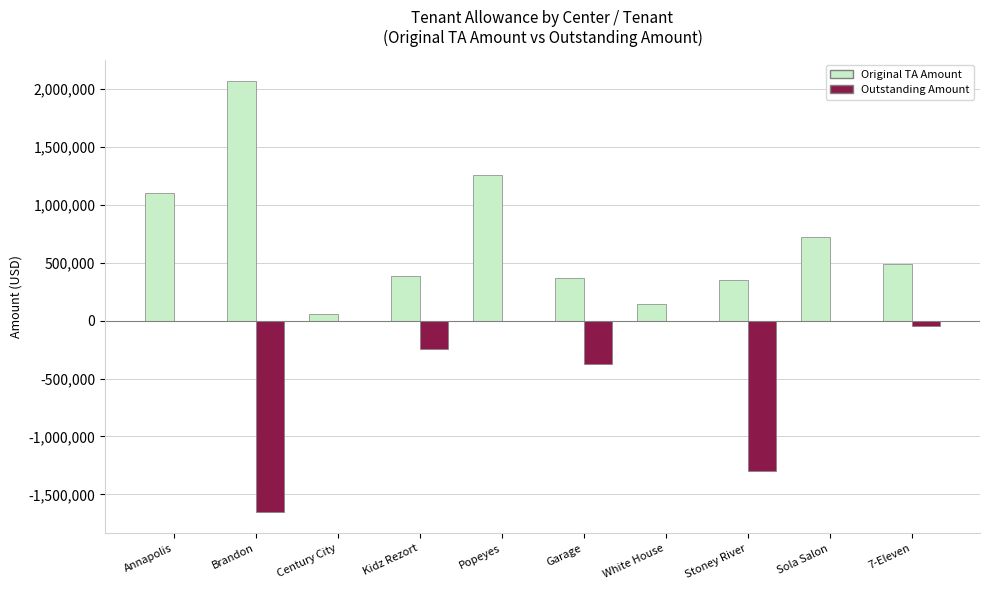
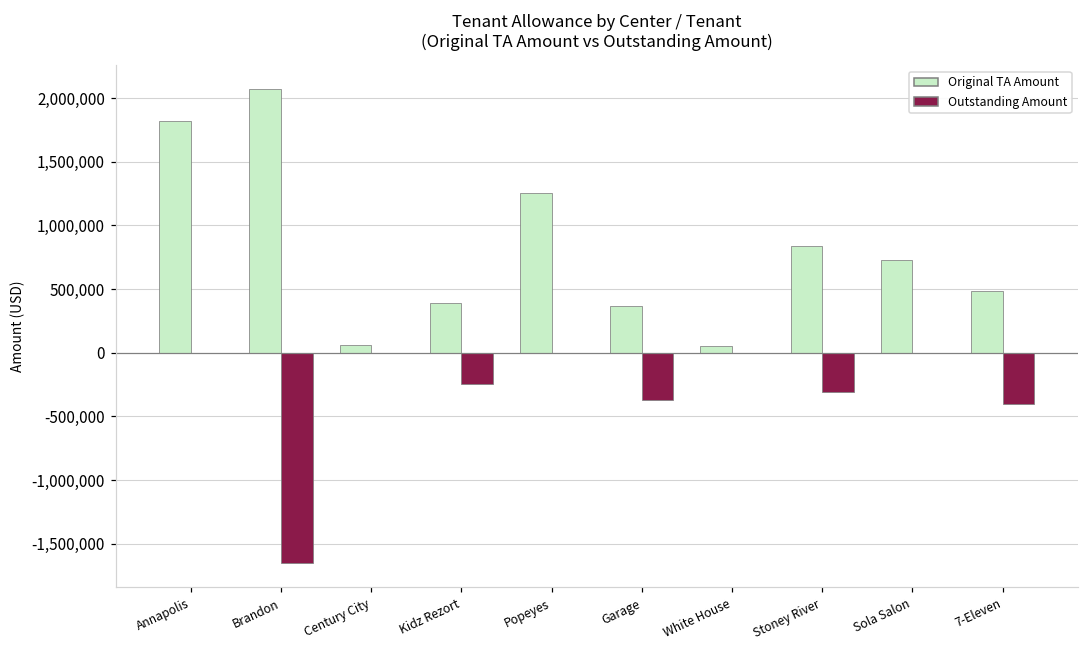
Original TA Amount, Annapolis: 1,100,000 -> 1,820,000
Original TA Amount, White House: 140,000 -> 50,000
Original TA Amount, Stoney River: 350,000 -> 840,000
Outstanding Amount, Stoney River: -1,300,000 -> -310,000
Outstanding Amount, 7-Eleven: -50,000 -> -410,000
